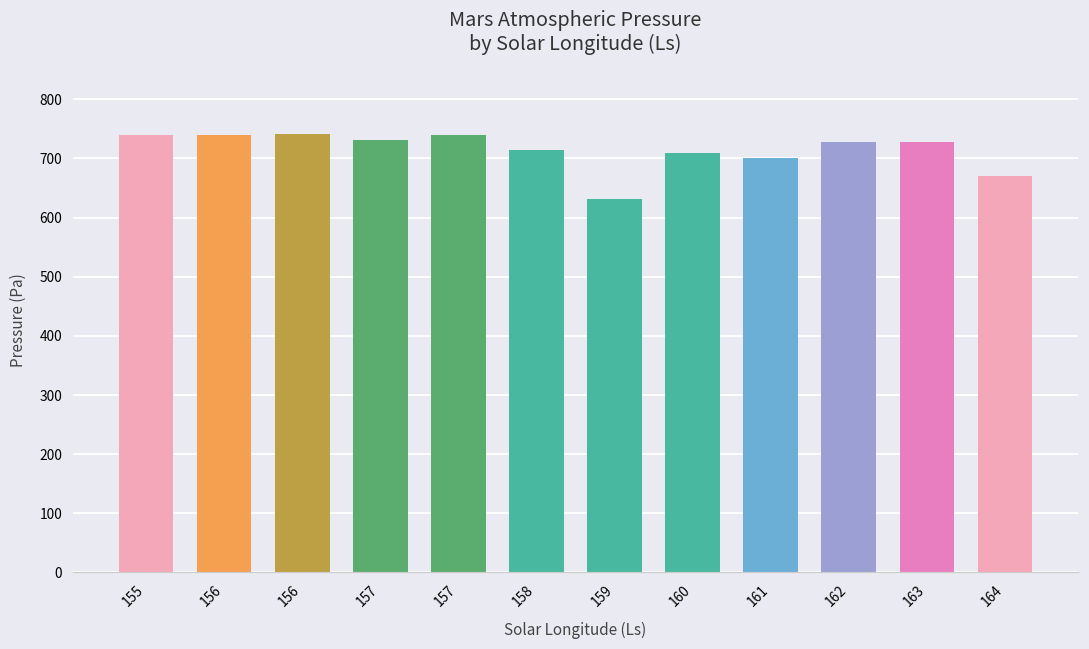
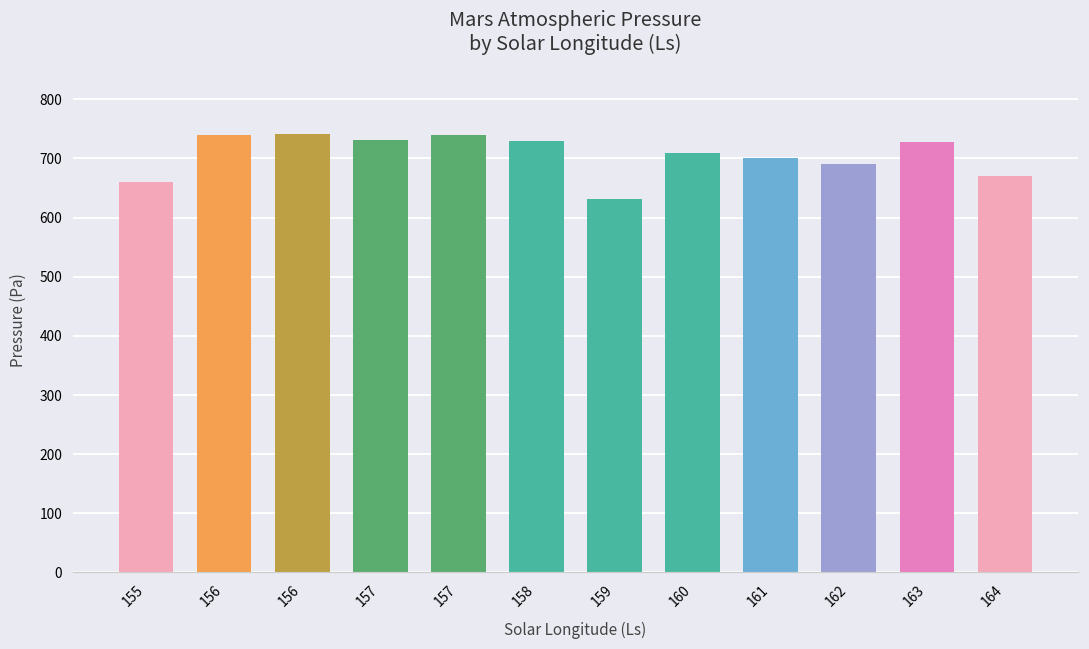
155: 740 -> 660
158: 720 -> 730
162: 730 -> 690
